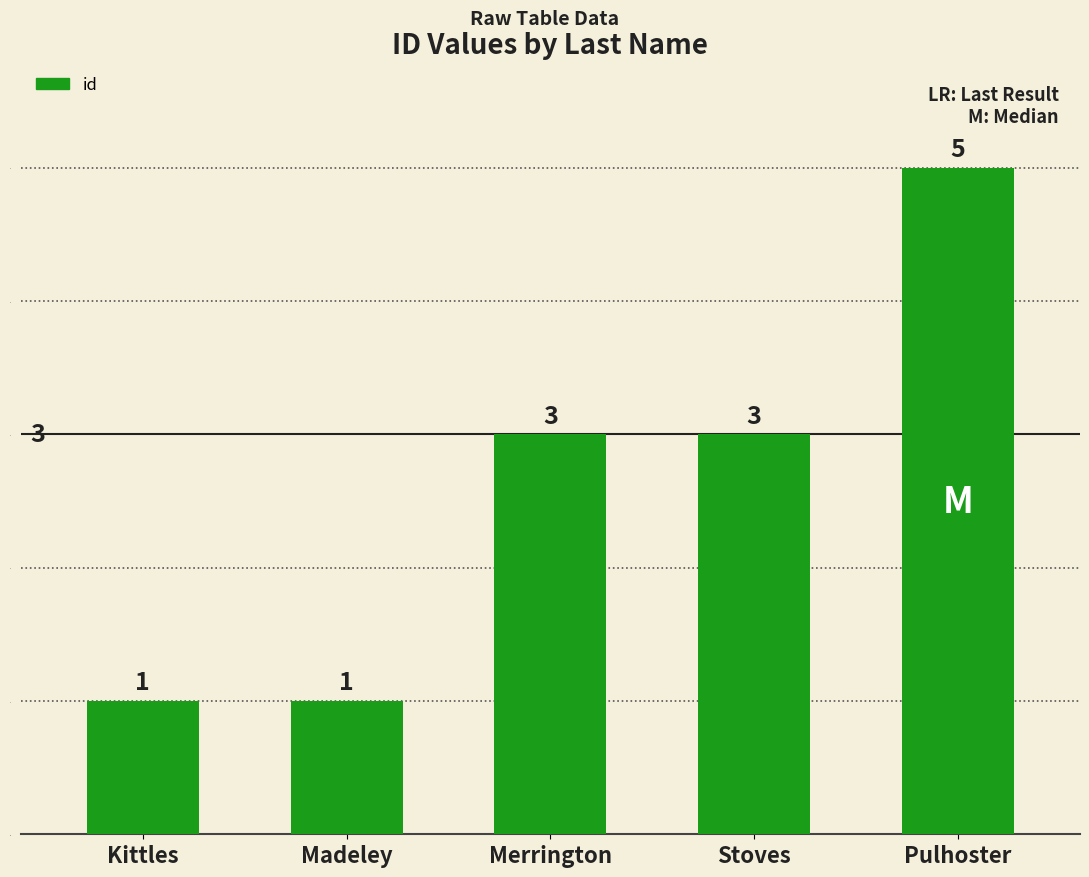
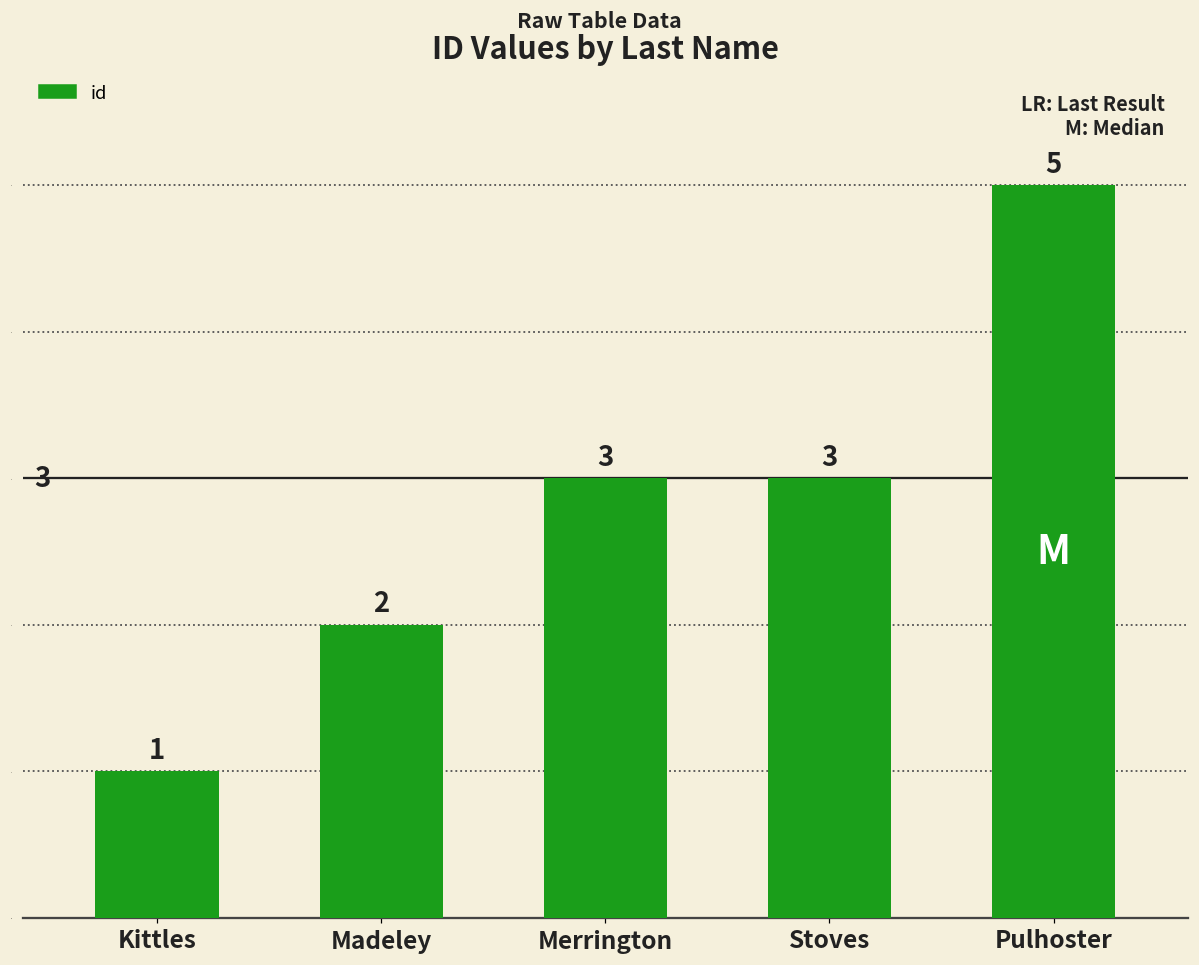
Madeley: 1 -> 2
